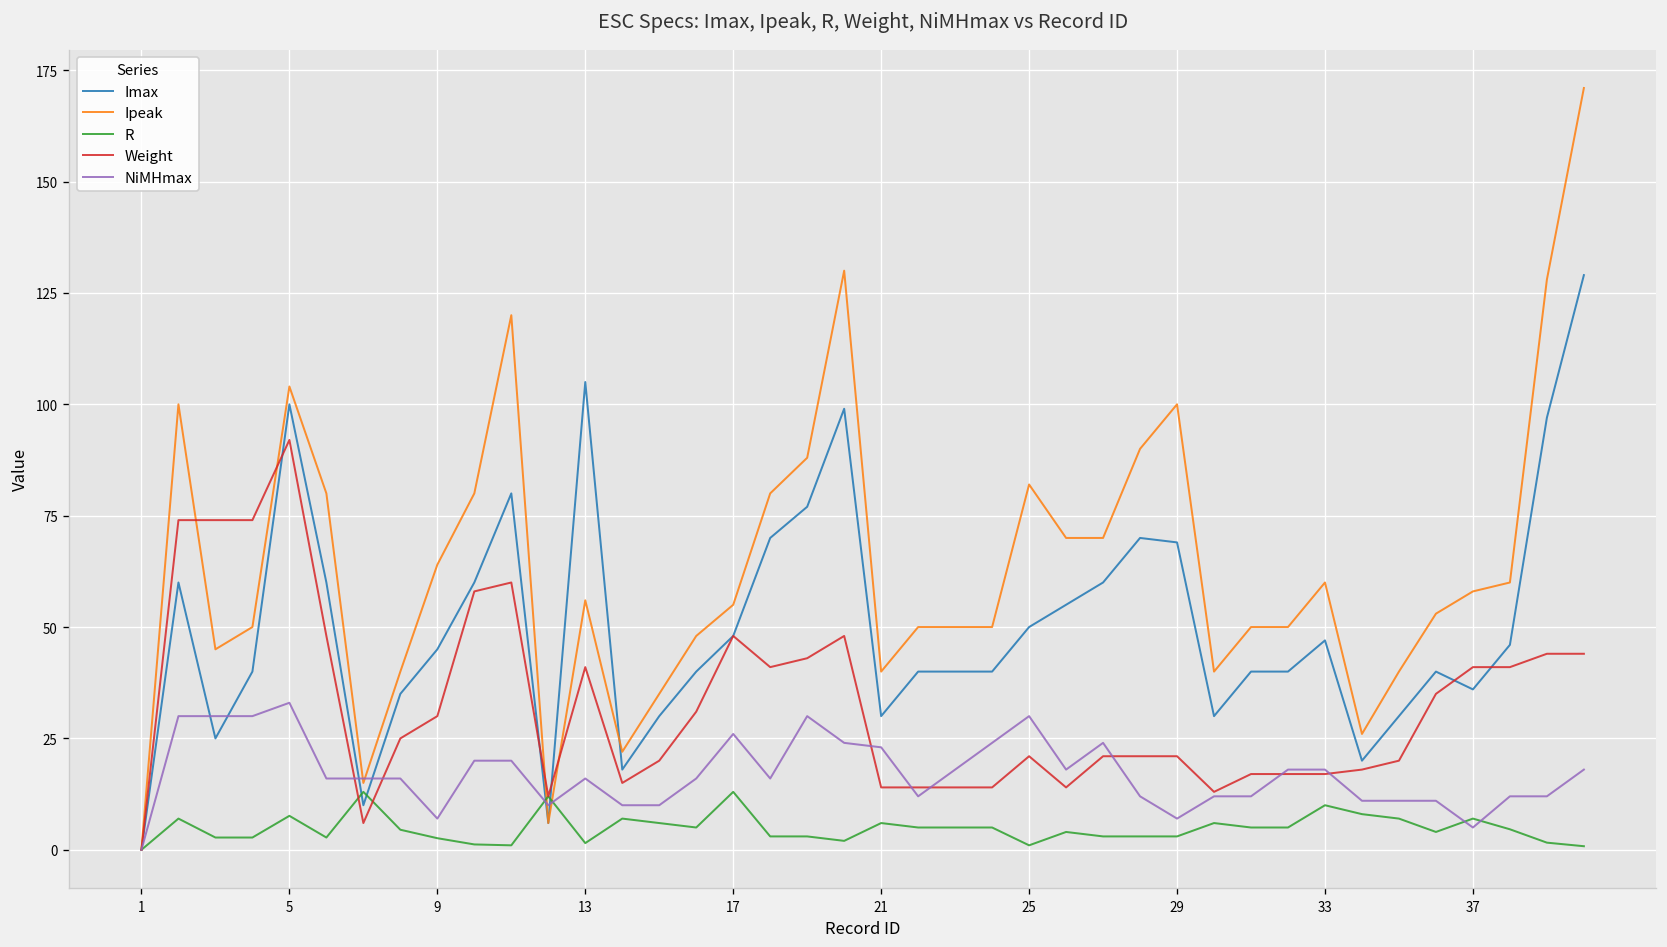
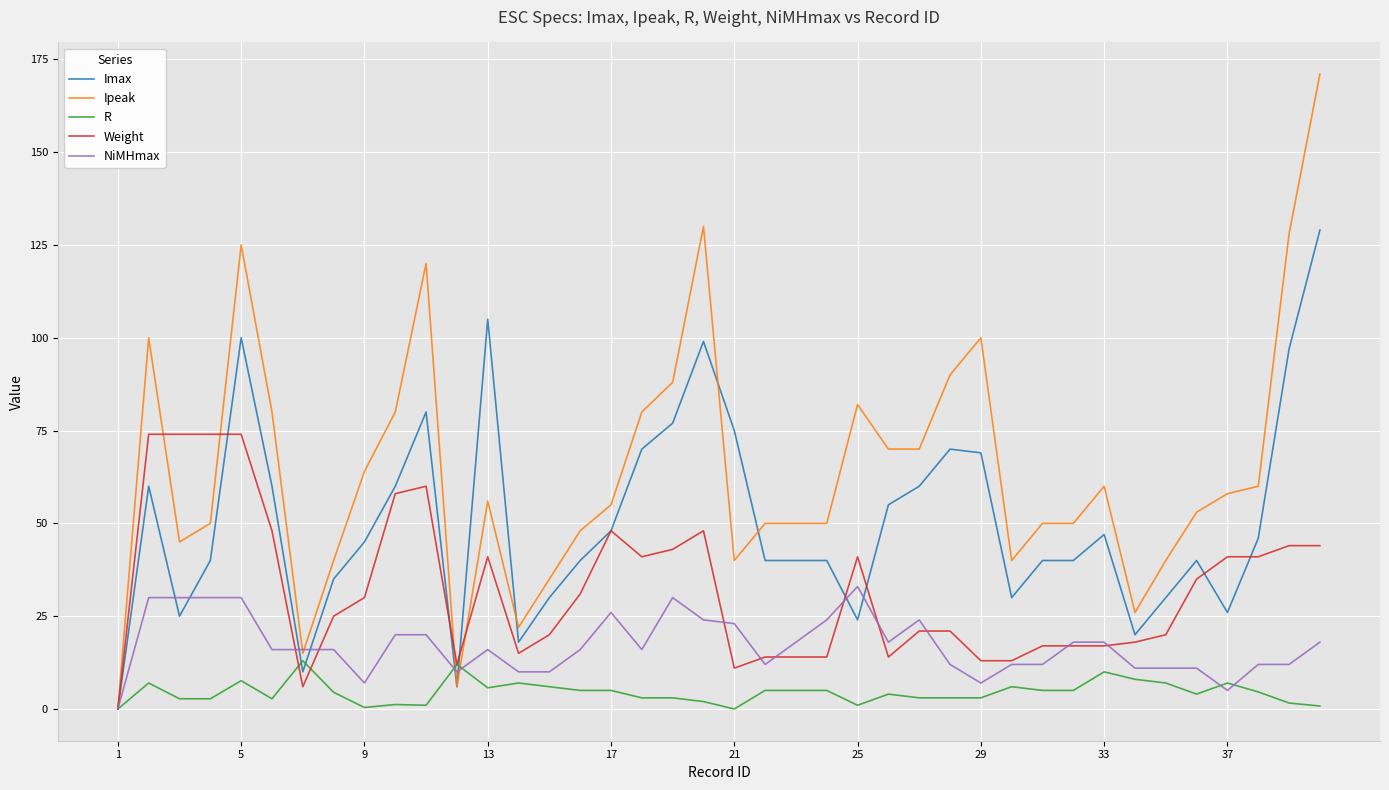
Ipeak, 5: 104 -> 125
Weight, 5: 92 -> 74
NiMHmax, 5: 33 -> 30
R, 9: 3 -> 0
R, 13: 2 -> 6
R, 17: 13 -> 5
Imax, 21: 30 -> 75
R, 21: 6 -> 0
Weight, 21: 14 -> 11
Imax, 25: 50 -> 24
Weight, 25: 21 -> 41
NiMHmax, 25: 30 -> 33
Weight, 29: 21 -> 13
Imax, 37: 36 -> 26
